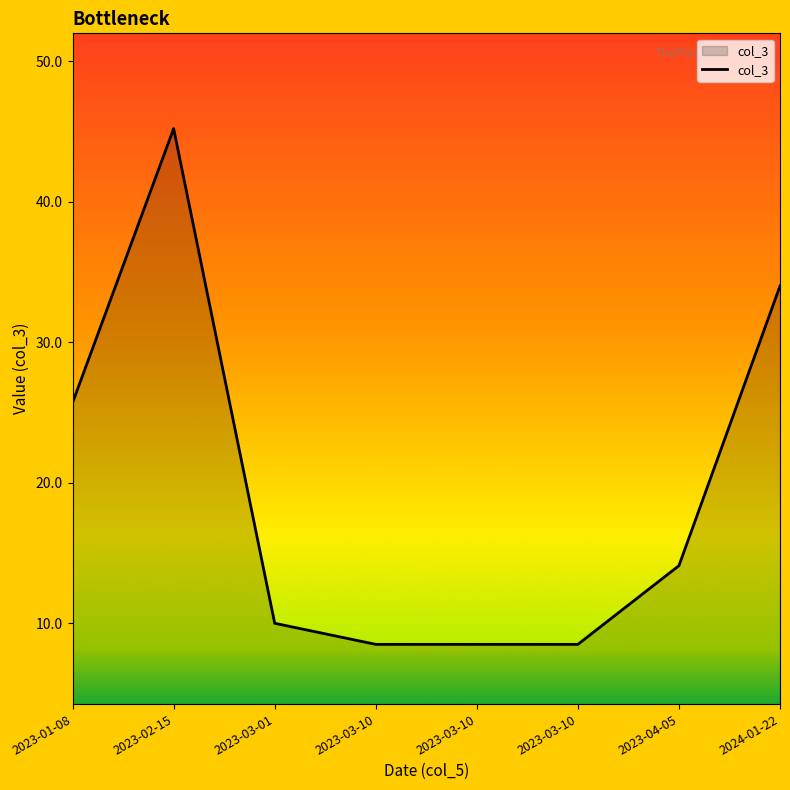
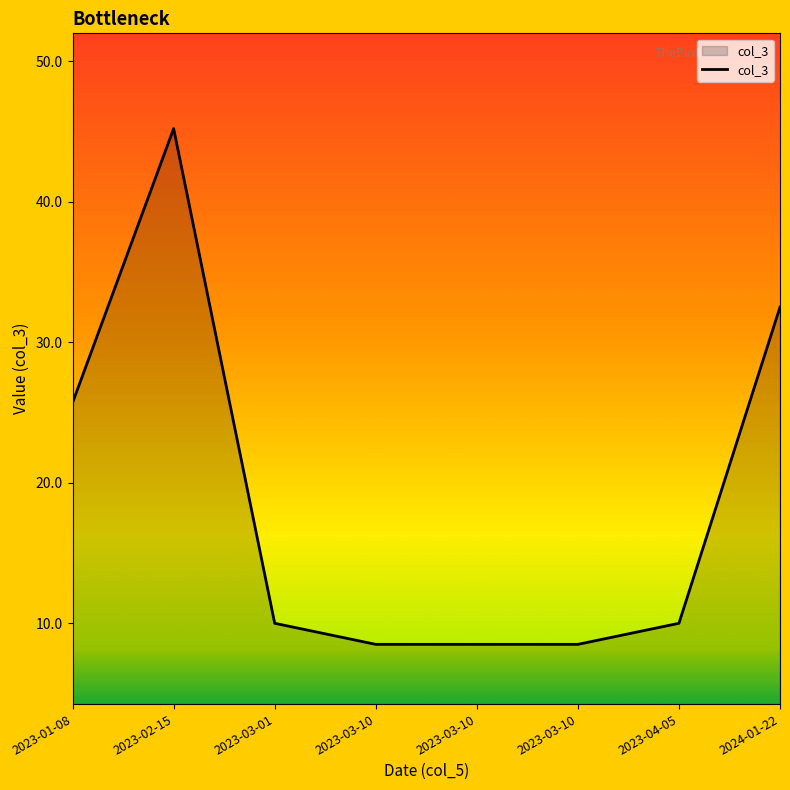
2023-04-05: 14.1 -> 10.0
2024-01-22: 34.0 -> 32.5
